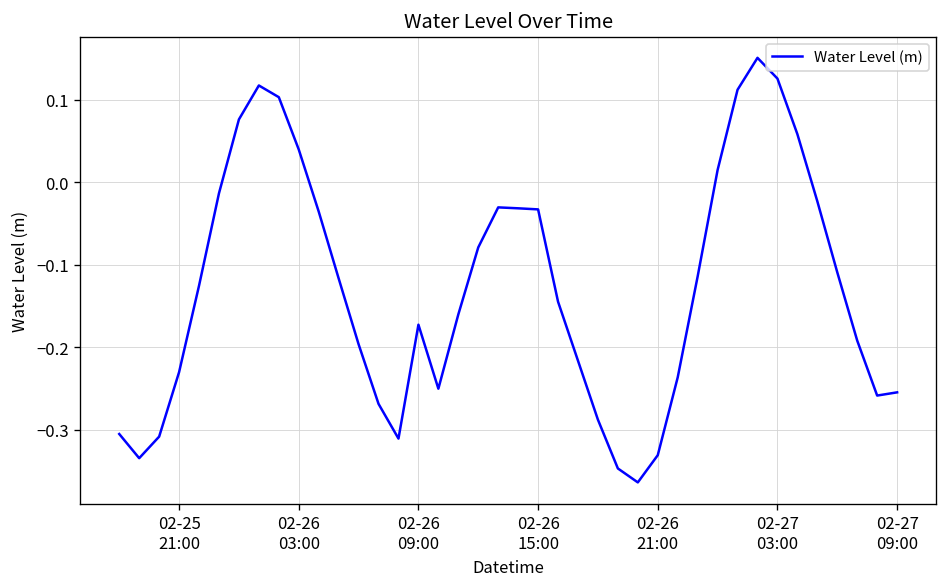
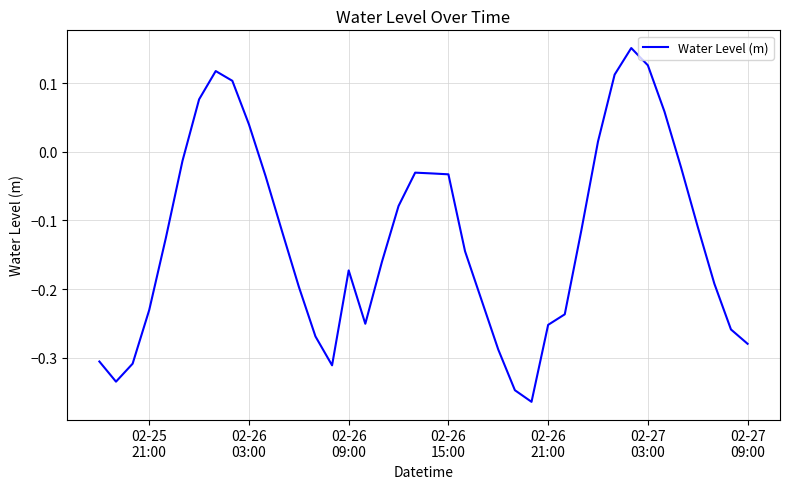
02-26 21:00: -0.33 -> -0.25
02-27 09:00: -0.25 -> -0.28
